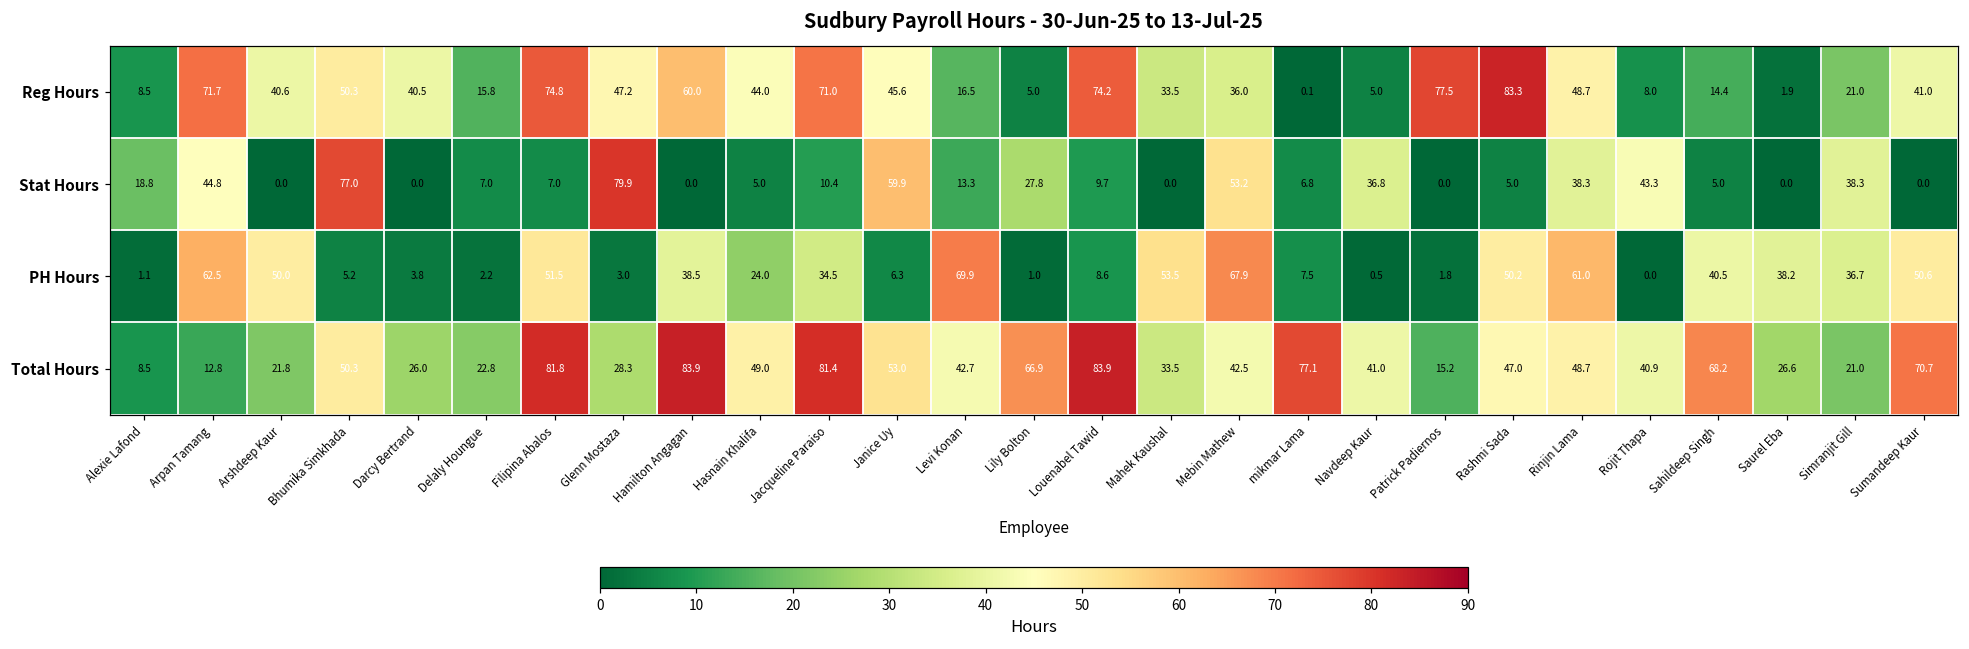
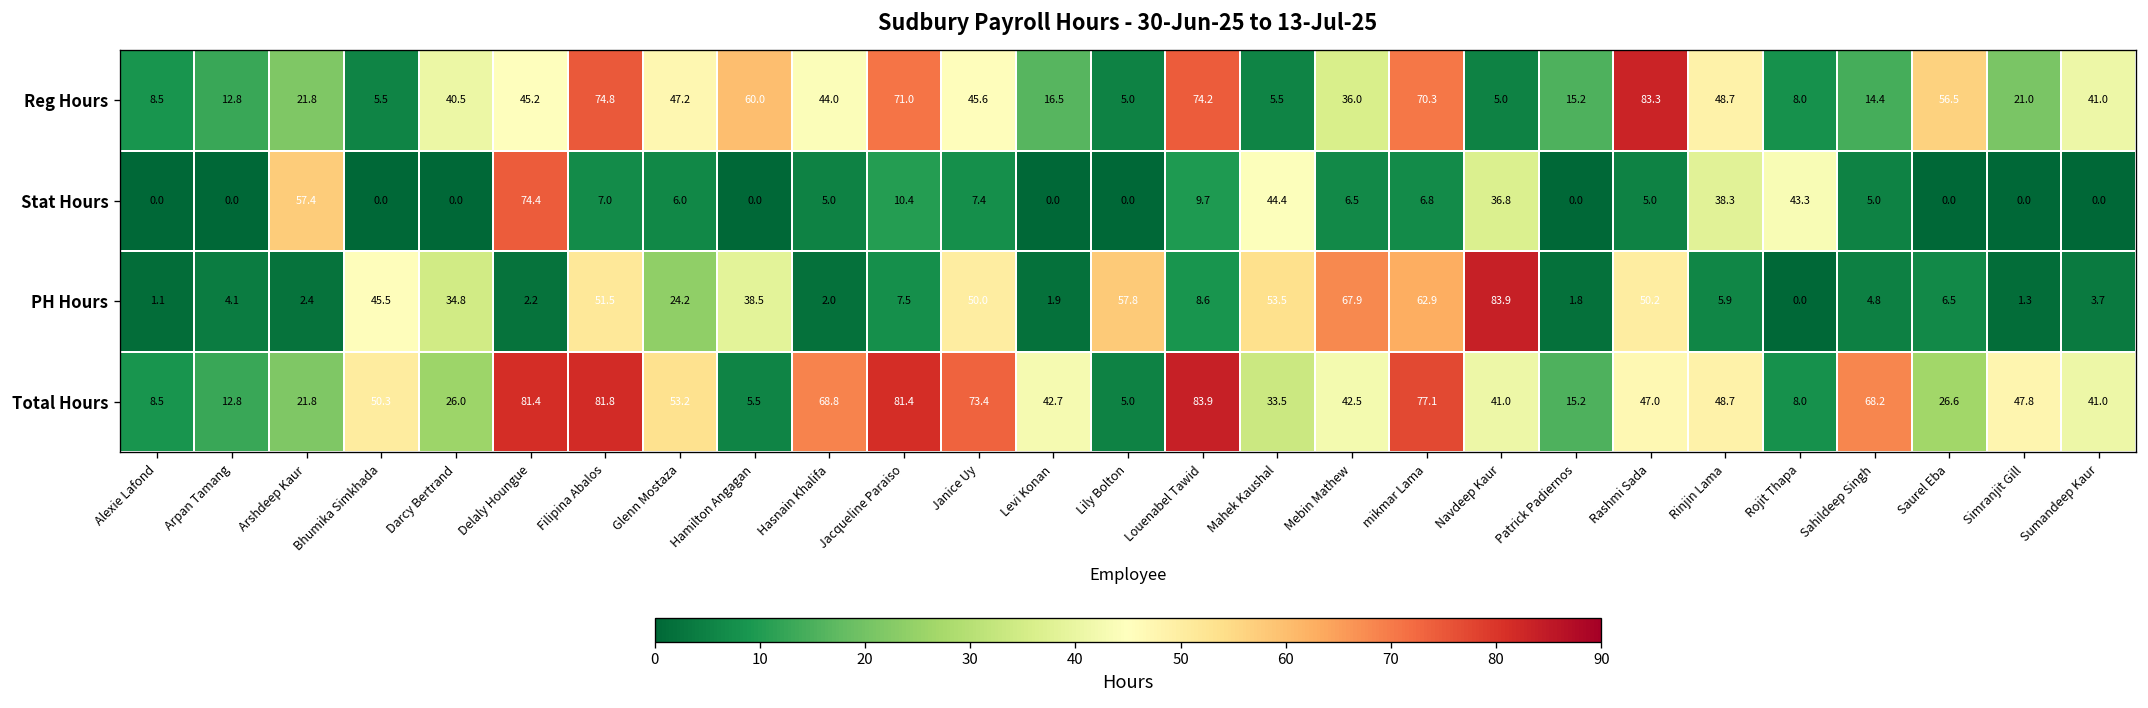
Reg Hours, Arpan Tamang: 71.7 -> 12.8
Reg Hours, Arshdeep Kaur: 40.6 -> 21.8
Reg Hours, Bhumika Simkhada: 50.3 -> 5.5
Reg Hours, Delaly Houngue: 15.8 -> 45.2
Reg Hours, Mahek Kaushal: 33.5 -> 5.5
Reg Hours, mikmar Lama: 0.1 -> 70.3
Reg Hours, Patrick Padiernos: 77.5 -> 15.2
Reg Hours, Saurel Eba: 1.9 -> 56.5
Stat Hours, Alexie Lafond: 18.8 -> 0.0
Stat Hours, Arpan Tamang: 44.8 -> 0.0
Stat Hours, Arshdeep Kaur: 0.0 -> 57.4
Stat Hours, Bhumika Simkhada: 77.0 -> 0.0
Stat Hours, Delaly Houngue: 7.0 -> 74.4
Stat Hours, Glenn Mostaza: 79.9 -> 6.0
Stat Hours, Janice Uy: 59.9 -> 7.4
Stat Hours, Levi Konan: 13.3 -> 0.0
Stat Hours, Lily Bolton: 27.8 -> 0.0
Stat Hours, Mahek Kaushal: 0.0 -> 44.4
Stat Hours, Mebin Mathew: 53.2 -> 6.5
Stat Hours, Simranjit Gill: 38.3 -> 0.0
PH Hours, Arpan Tamang: 62.5 -> 4.1
PH Hours, Arshdeep Kaur: 50.0 -> 2.4
PH Hours, Bhumika Simkhada: 5.2 -> 45.5
PH Hours, Darcy Bertrand: 3.8 -> 34.8
PH Hours, Glenn Mostaza: 3.0 -> 24.2
PH Hours, Hasnain Khalifa: 24.0 -> 2.0
PH Hours, Jacqueline Paraiso: 34.5 -> 7.5
PH Hours, Janice Uy: 6.3 -> 50.0
PH Hours, Levi Konan: 69.9 -> 1.9
PH Hours, Lily Bolton: 1.0 -> 57.8
PH Hours, mikmar Lama: 7.5 -> 62.9
PH Hours, Navdeep Kaur: 0.5 -> 83.9
PH Hours, Rinjin Lama: 61.0 -> 5.9
PH Hours, Sahildeep Singh: 40.5 -> 4.8
PH Hours, Saurel Eba: 38.2 -> 6.5
PH Hours, Simranjit Gill: 36.7 -> 1.3
PH Hours, Sumandeep Kaur: 50.6 -> 3.7
Total Hours, Delaly Houngue: 22.8 -> 81.4
Total Hours, Glenn Mostaza: 28.3 -> 53.2
Total Hours, Hamilton Angagan: 83.9 -> 5.5
Total Hours, Hasnain Khalifa: 49.0 -> 68.8
Total Hours, Janice Uy: 53.0 -> 73.4
Total Hours, Lily Bolton: 66.9 -> 5.0
Total Hours, Rojit Thapa: 40.9 -> 8.0
Total Hours, Simranjit Gill: 21.0 -> 47.8
Total Hours, Sumandeep Kaur: 70.7 -> 41.0
